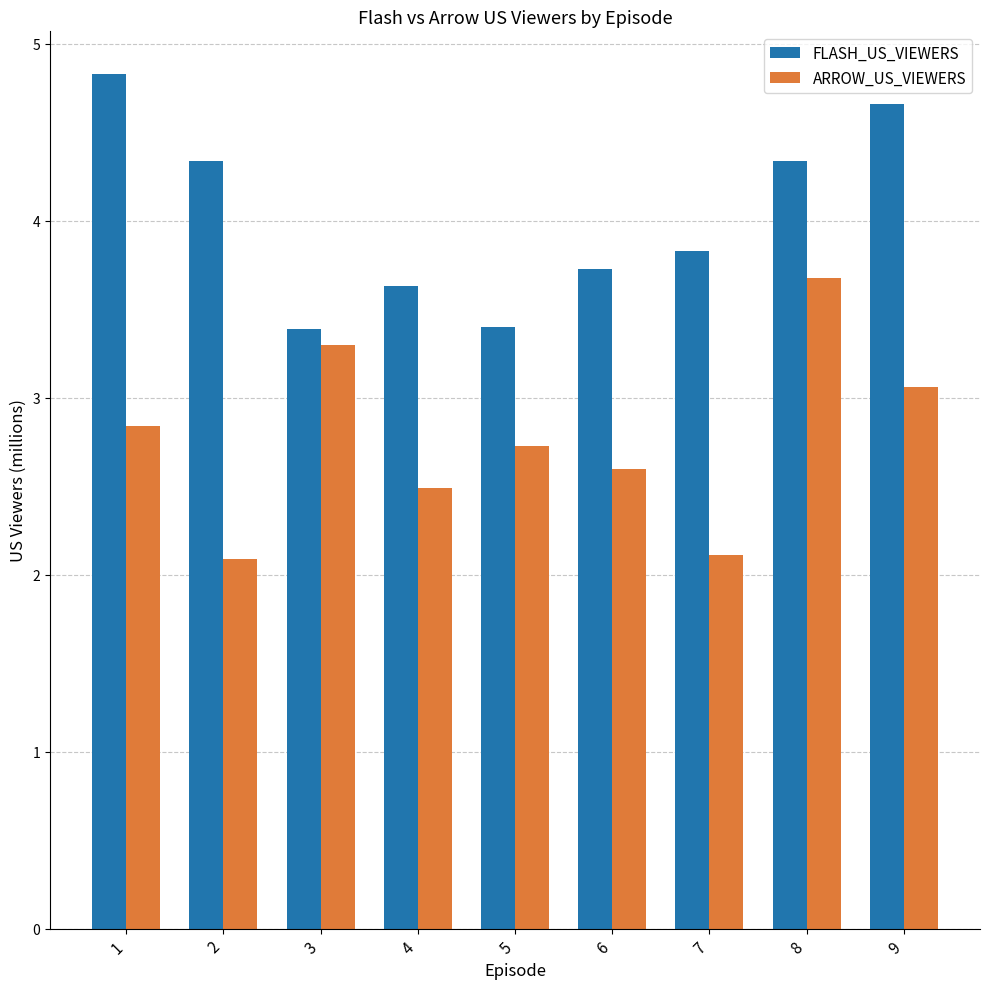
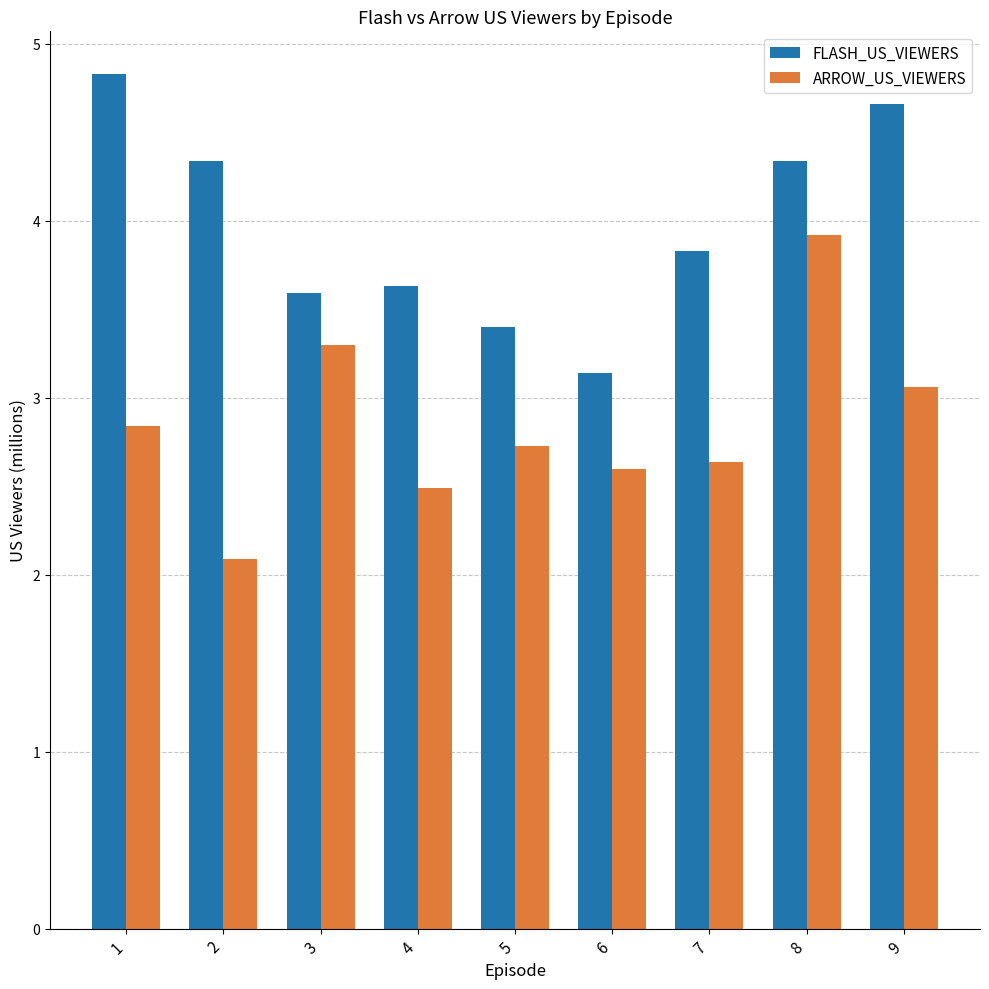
FLASH_US_VIEWERS, 3: 3.39 -> 3.59
FLASH_US_VIEWERS, 6: 3.73 -> 3.14
ARROW_US_VIEWERS, 7: 2.11 -> 2.64
ARROW_US_VIEWERS, 8: 3.68 -> 3.92
